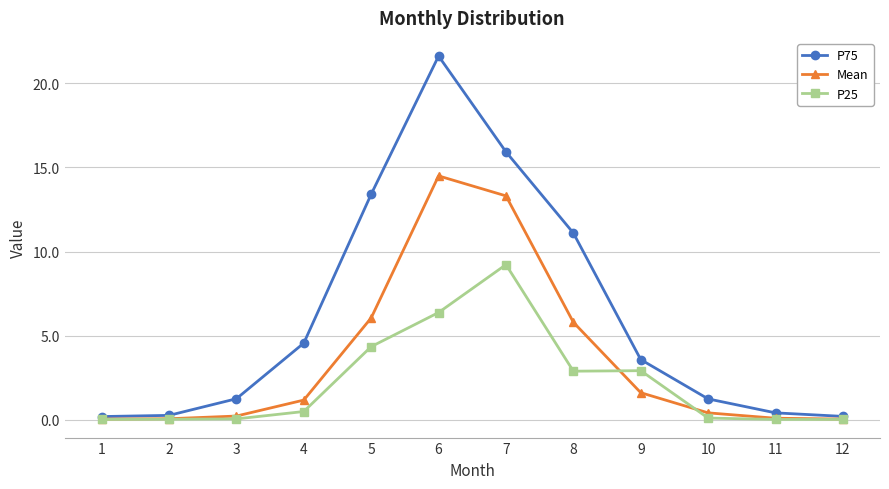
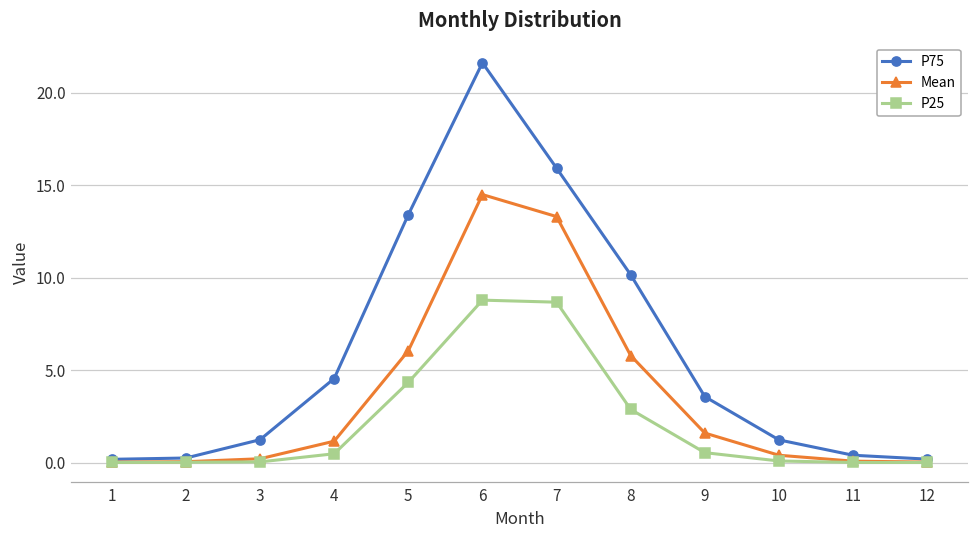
P25, 6: 6.4 -> 8.8
P25, 7: 9.2 -> 8.7
P75, 8: 11.1 -> 10.2
P25, 9: 2.9 -> 0.5
